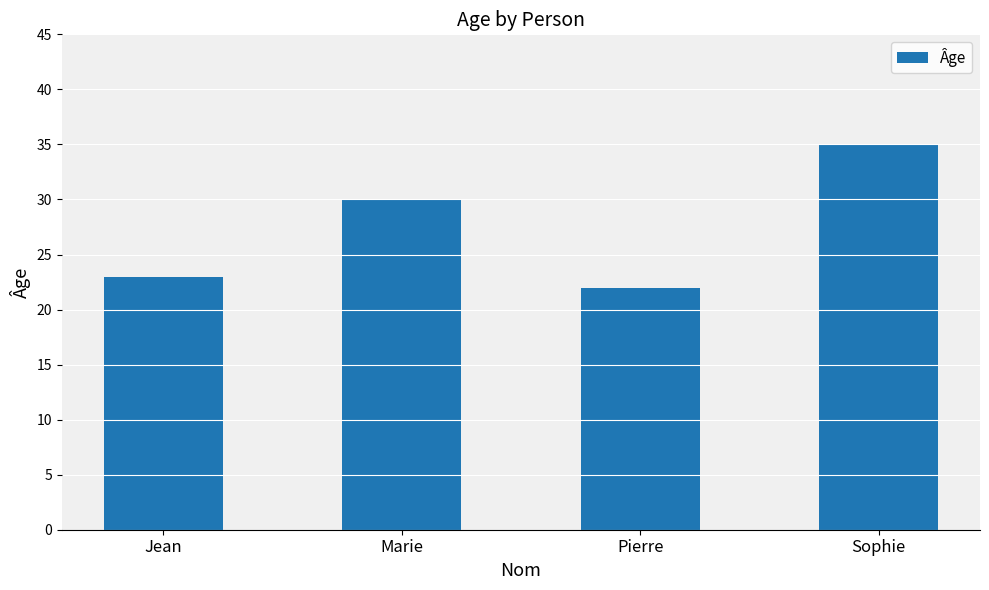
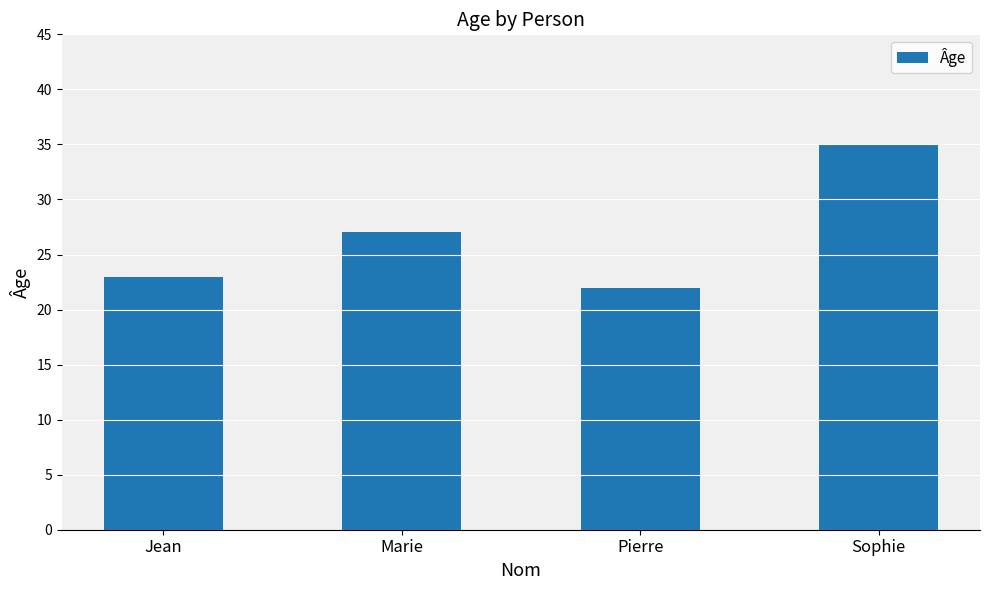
Marie: 30 -> 27
